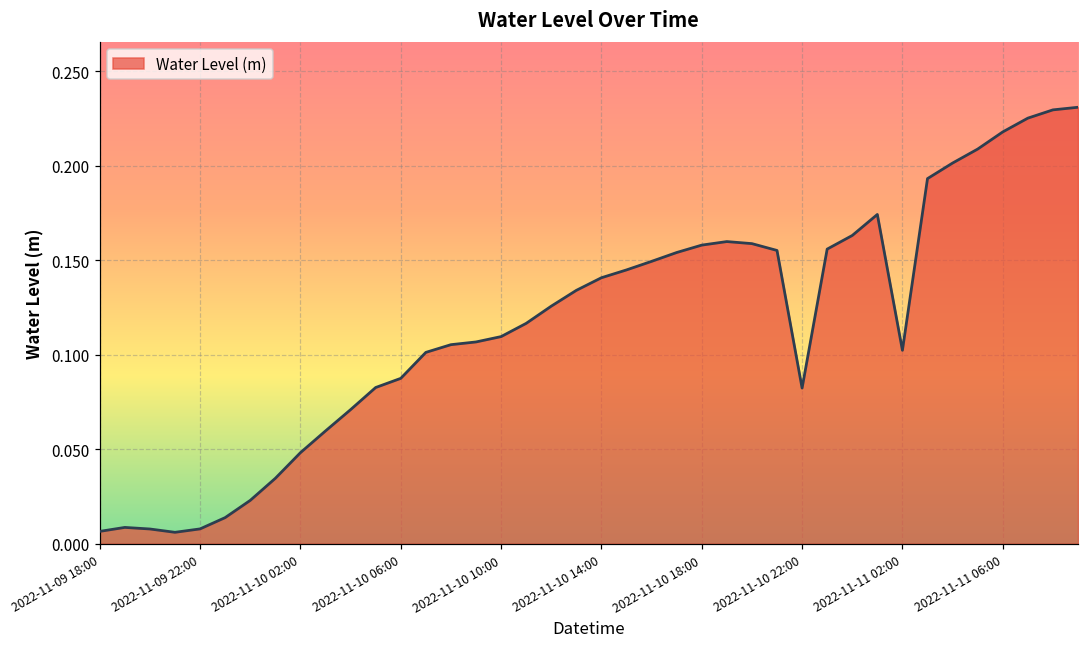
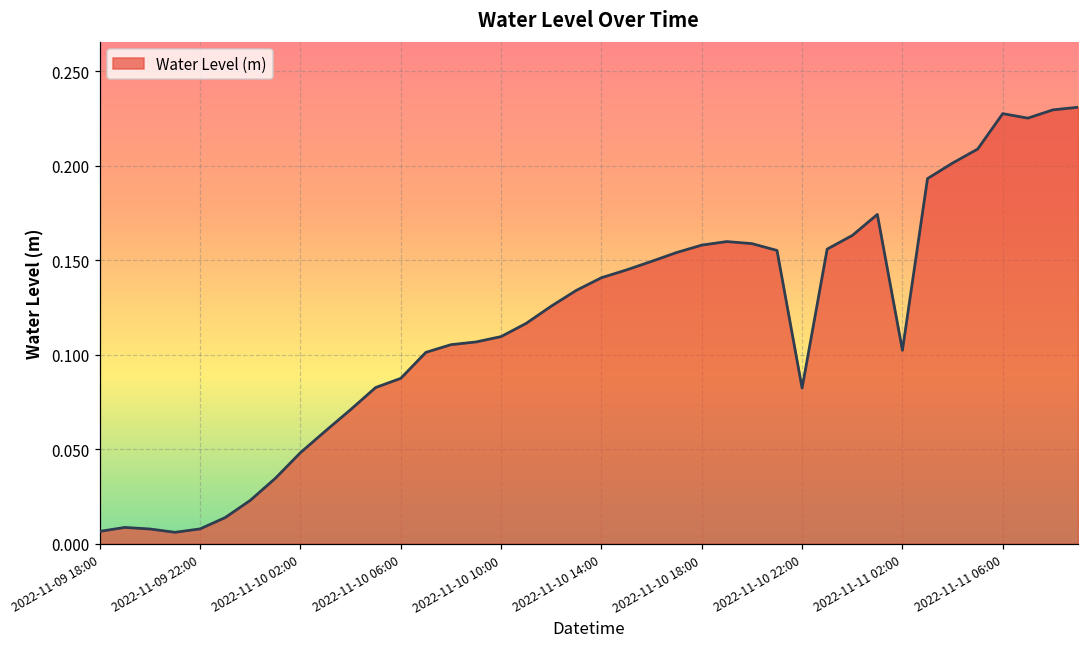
2022-11-11 06:00: 0.218 -> 0.228
